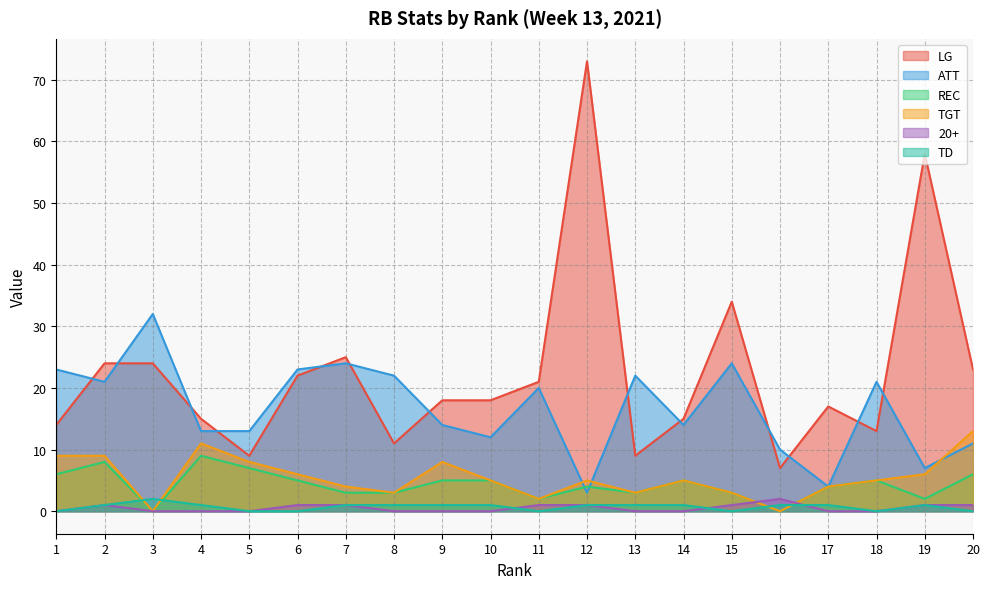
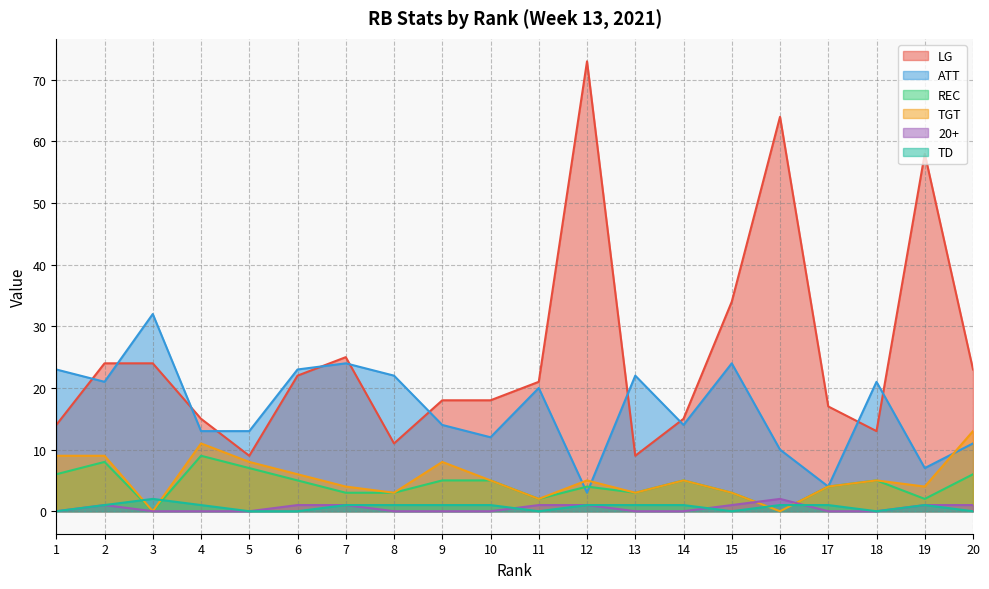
LG, 16: 7 -> 64
TGT, 19: 6 -> 4
